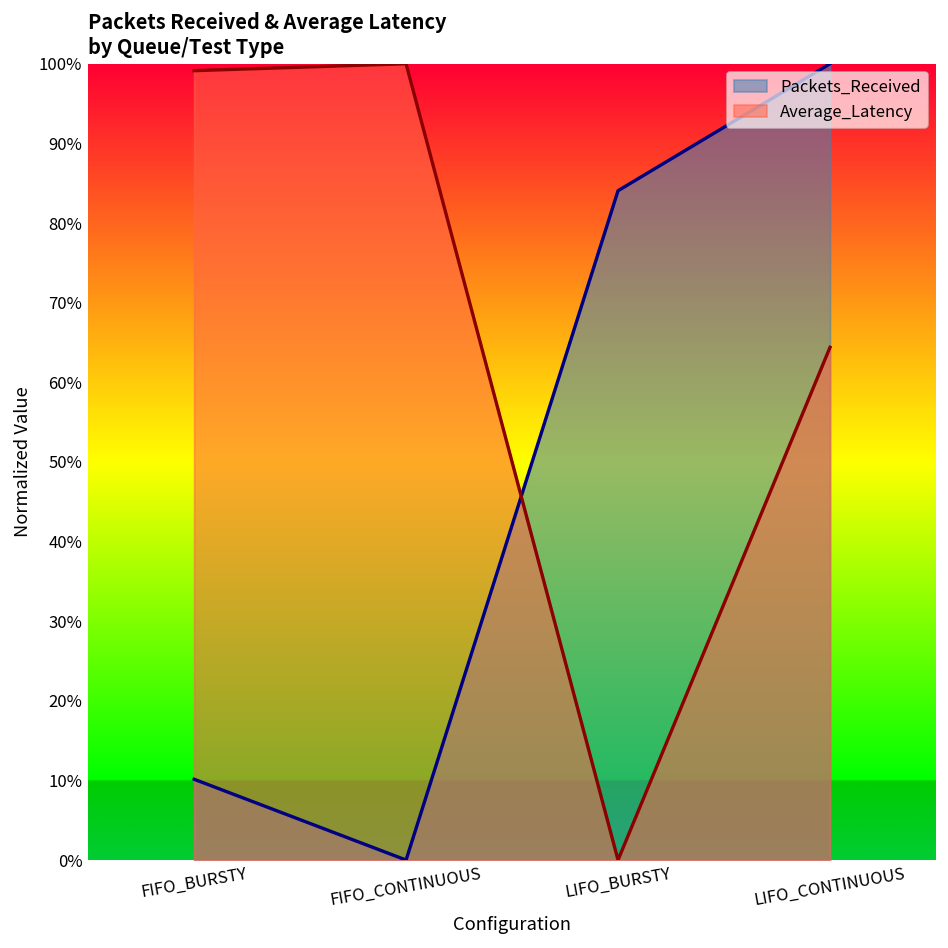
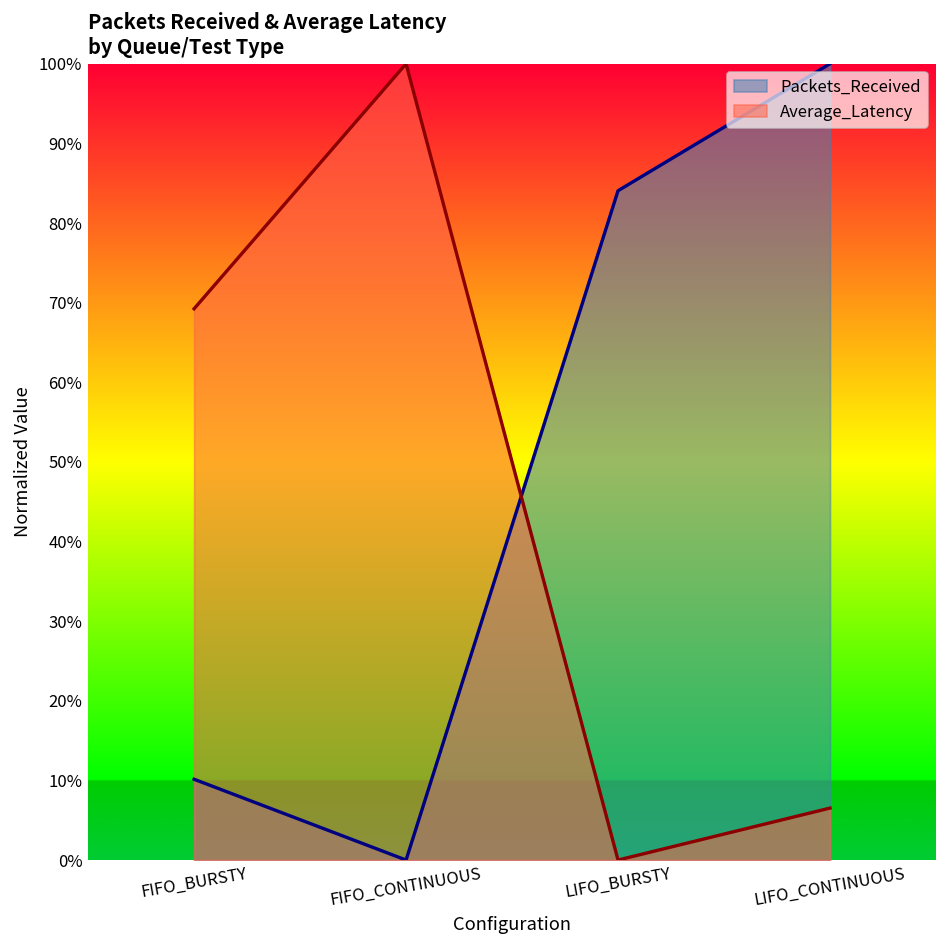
Average_Latency, FIFO_BURSTY: 99% -> 69%
Average_Latency, LIFO_CONTINUOUS: 64% -> 7%
